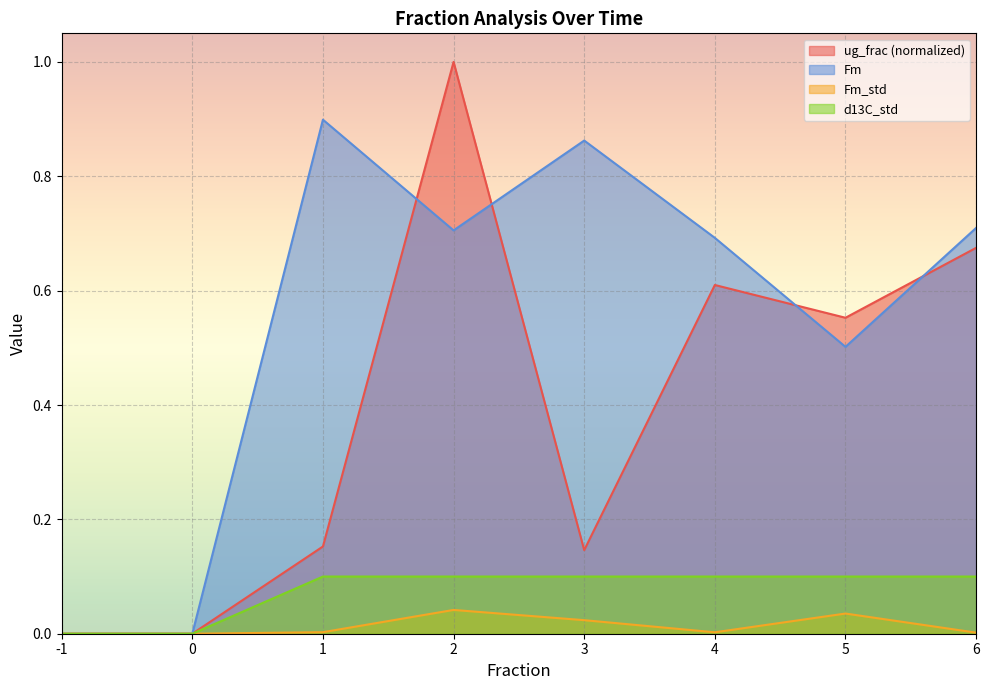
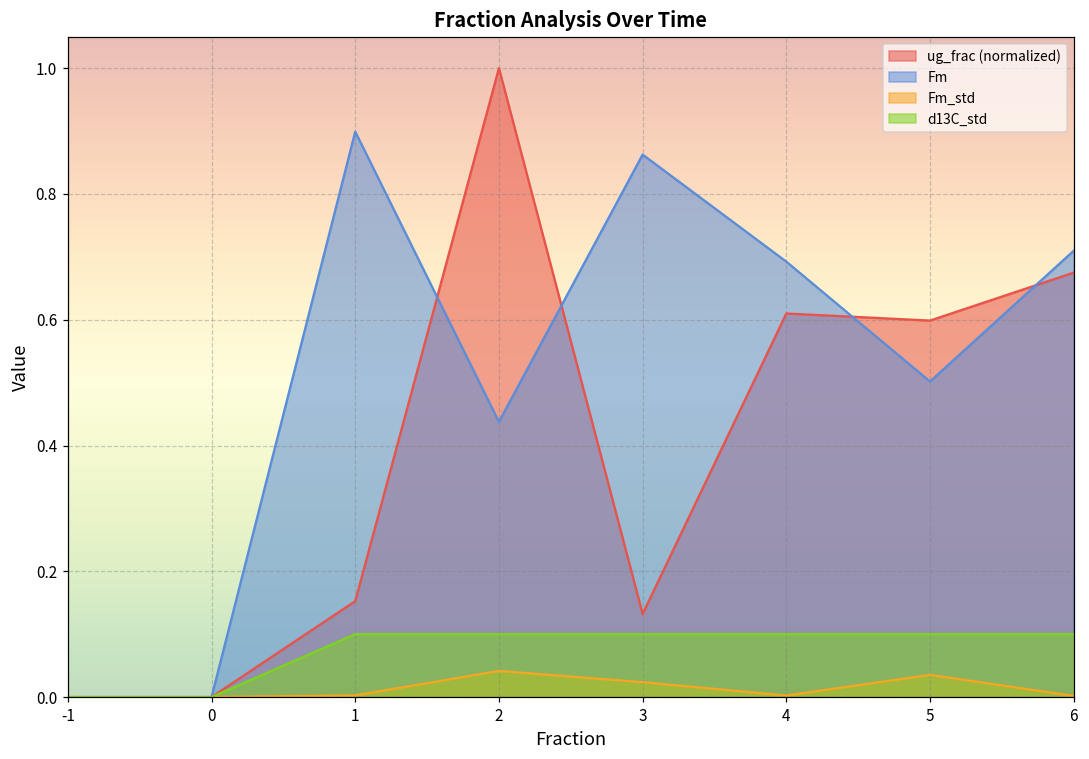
Fm, 2: 0.71 -> 0.44
ug_frac (normalized), 3: 0.15 -> 0.13
ug_frac (normalized), 5: 0.55 -> 0.60
